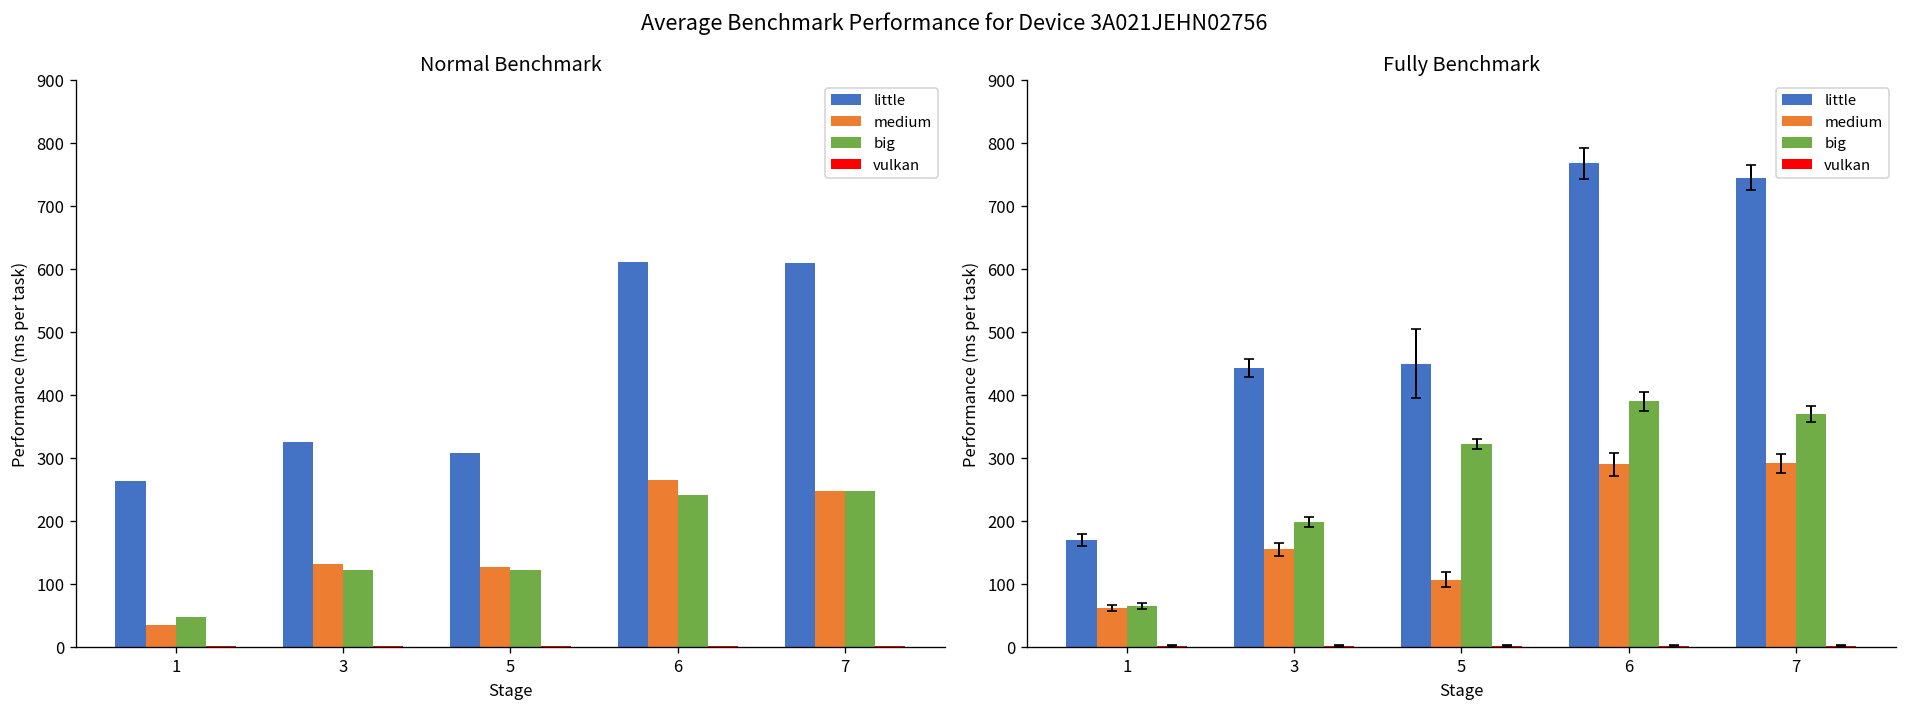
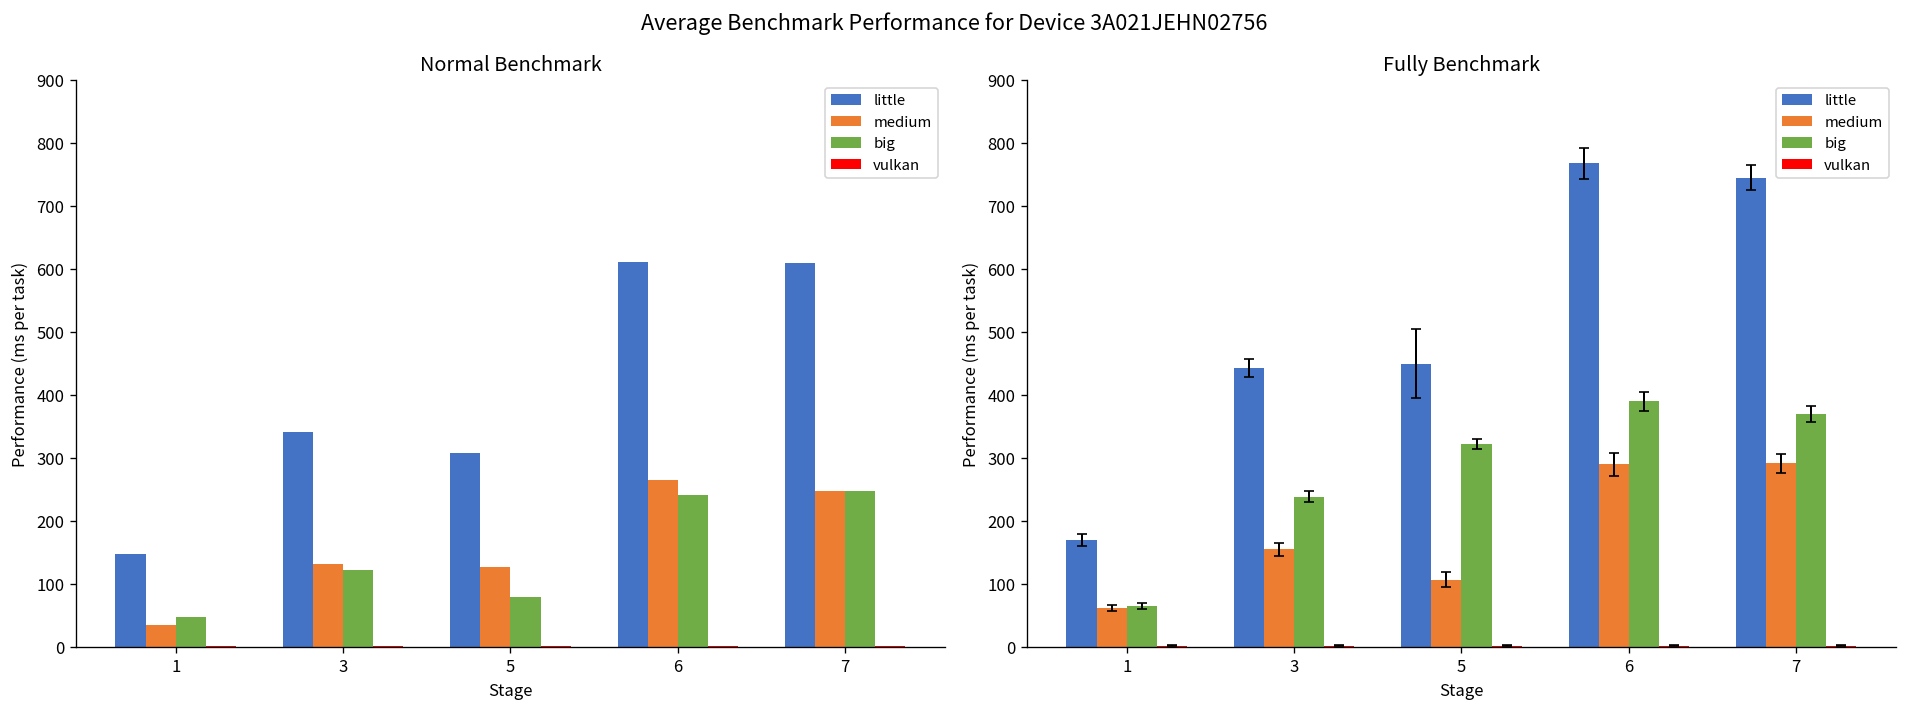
Normal Benchmark, little, 1: 260 -> 150
Normal Benchmark, little, 3: 330 -> 340
Normal Benchmark, big, 5: 120 -> 80
Fully Benchmark, big, 3: 200 -> 240
